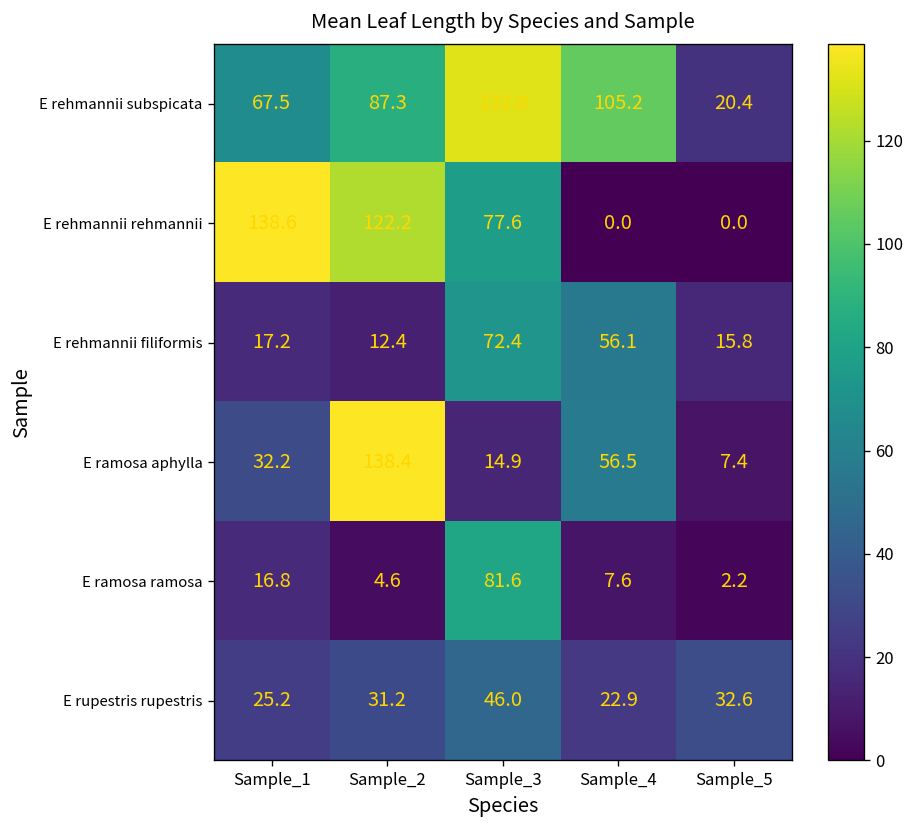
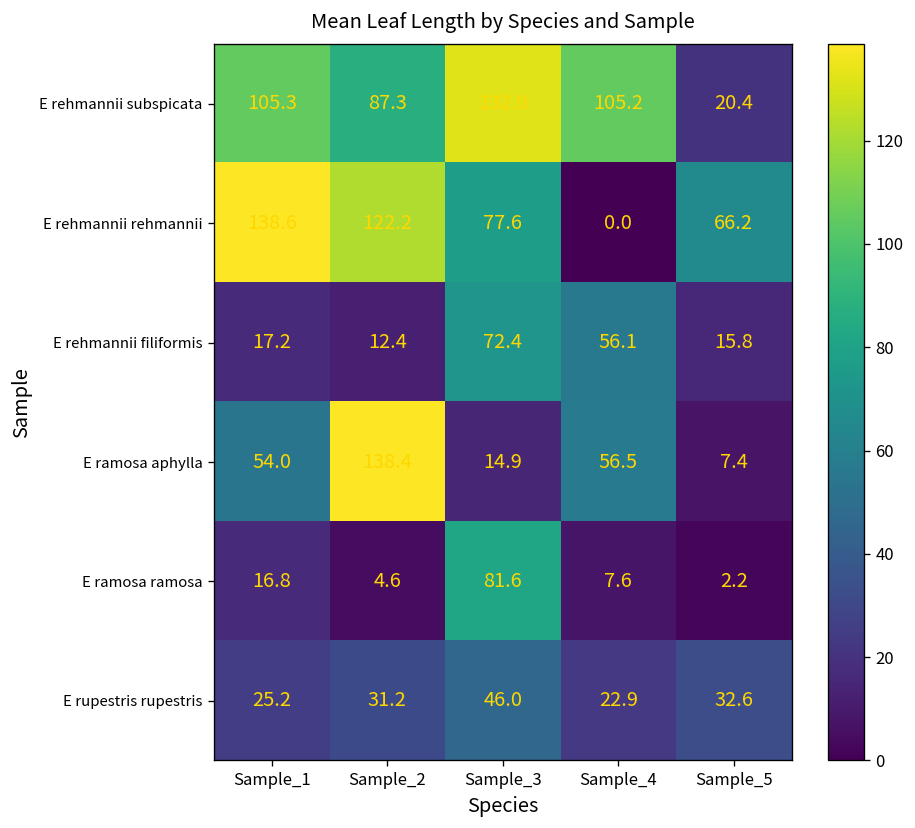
E rehmannii subspicata, Sample_1: 67.5 -> 105.3
E rehmannii rehmannii, Sample_5: 0.0 -> 66.2
E ramosa aphylla, Sample_1: 32.2 -> 54.0
